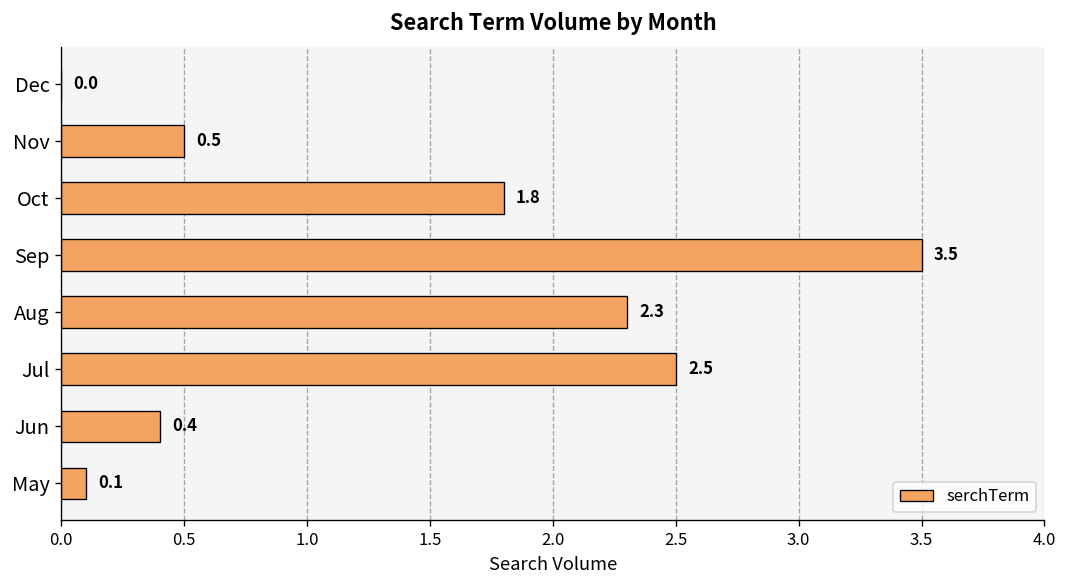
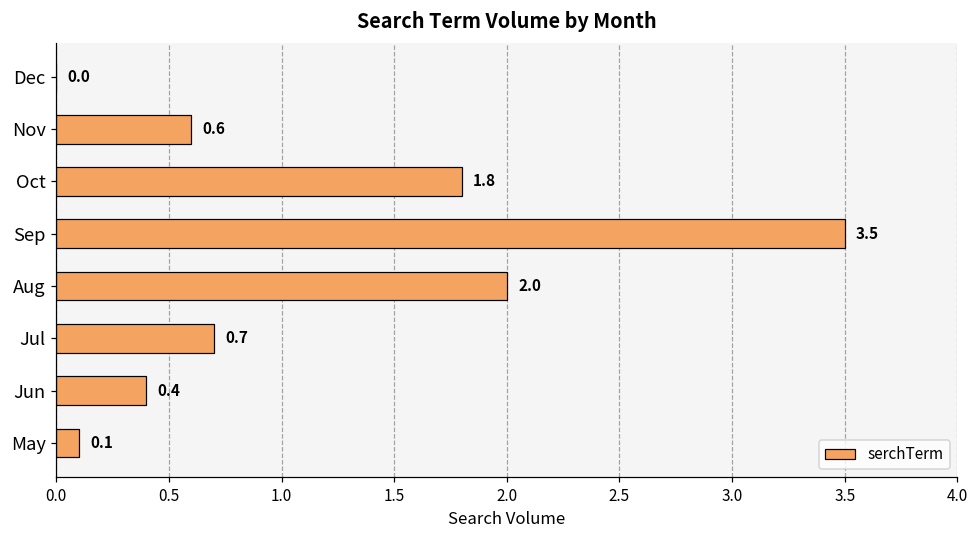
Nov: 0.5 -> 0.6
Aug: 2.3 -> 2.0
Jul: 2.5 -> 0.7
